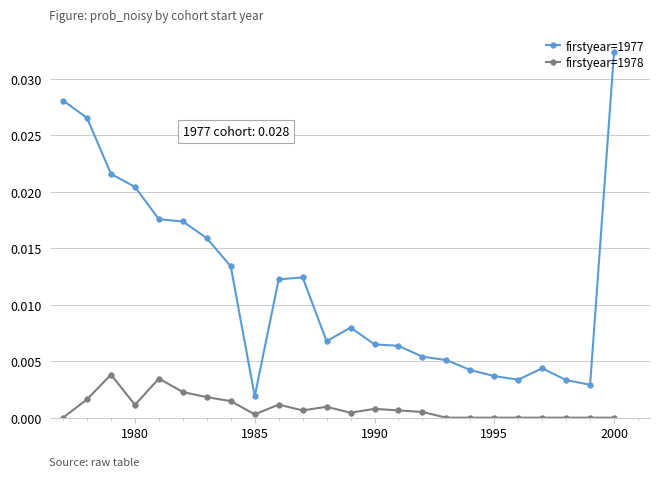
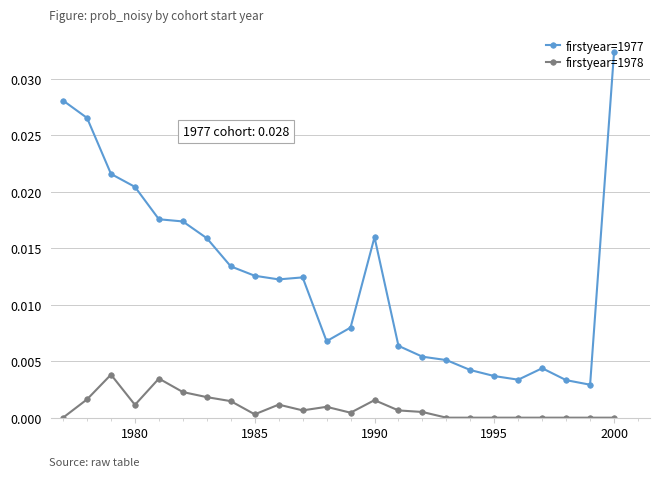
firstyear=1977, 1985: 0.0019 -> 0.0126
firstyear=1977, 1990: 0.0065 -> 0.0160
firstyear=1978, 1990: 0.0008 -> 0.0016
